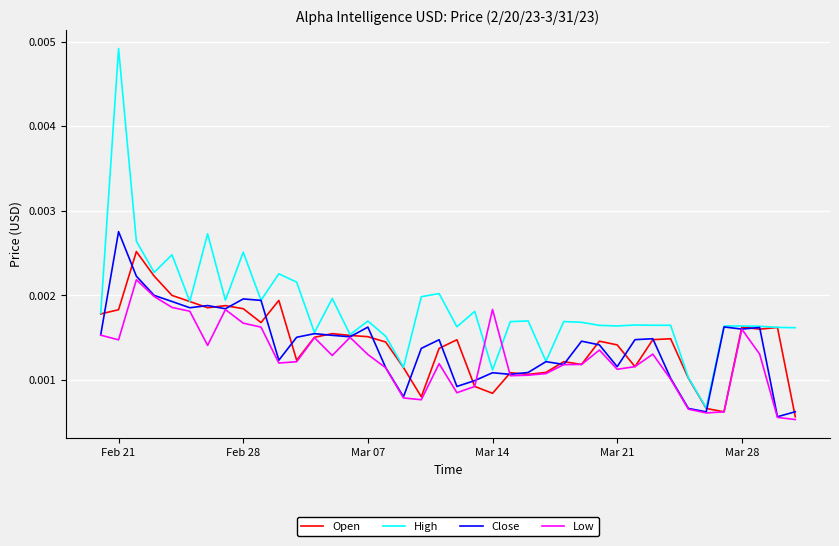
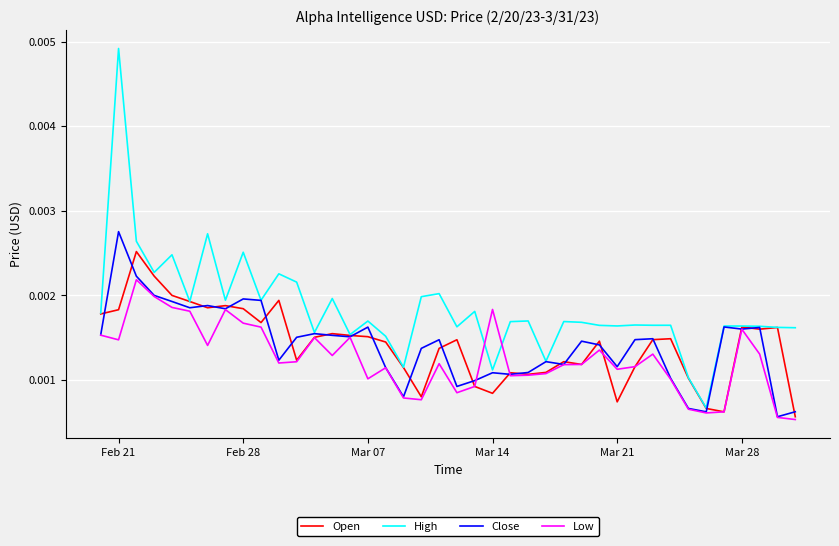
Low, Mar 07: 0.0013 -> 0.0010
Open, Mar 21: 0.0014 -> 0.0007
